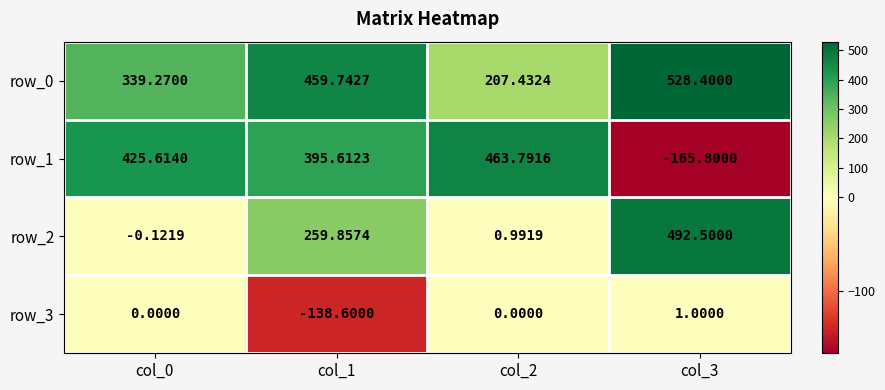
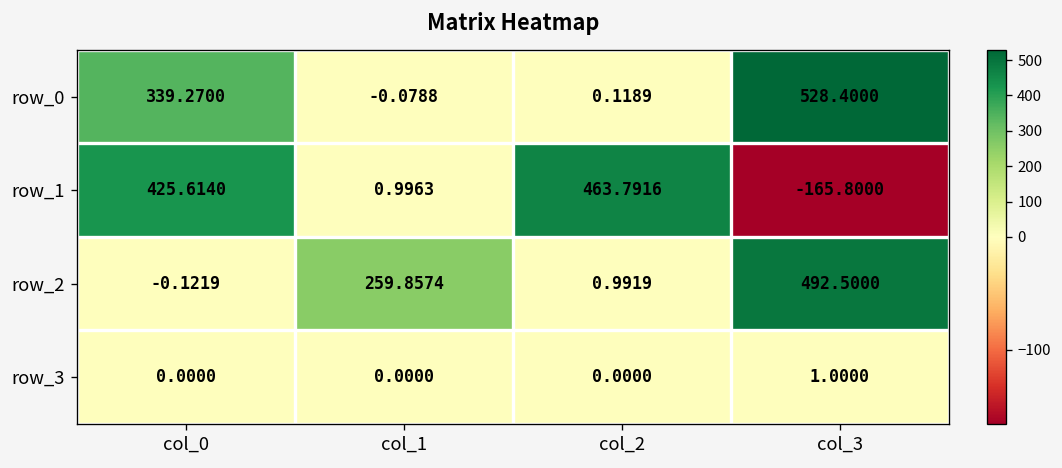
row_0, col_1: 459.7427 -> -0.0788
row_0, col_2: 207.4324 -> 0.1189
row_1, col_1: 395.6123 -> 0.9963
row_3, col_1: -138.6000 -> 0.0000
